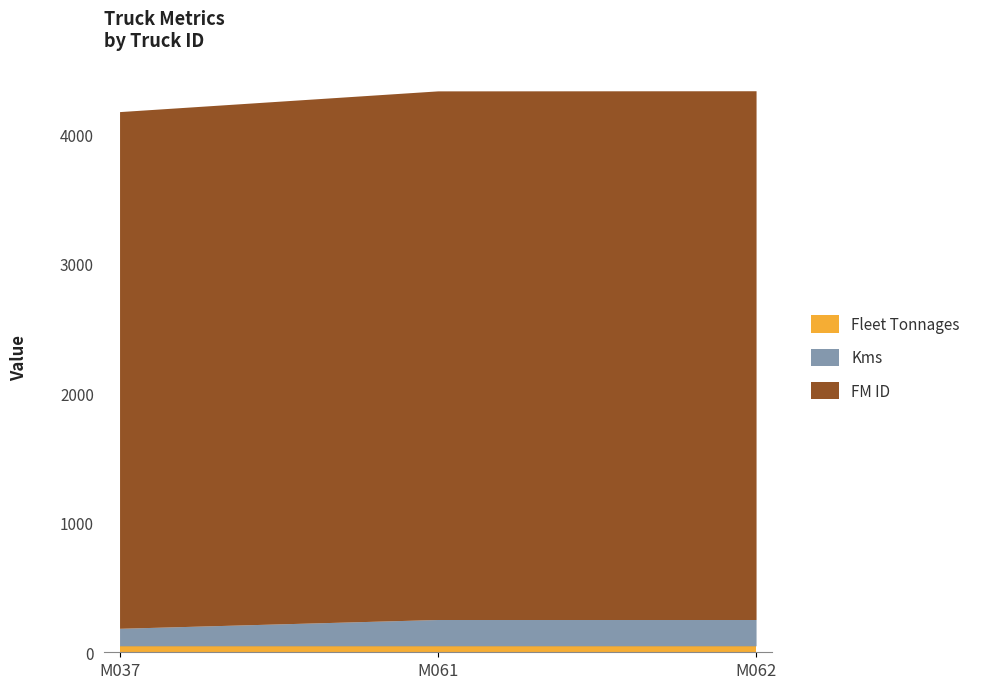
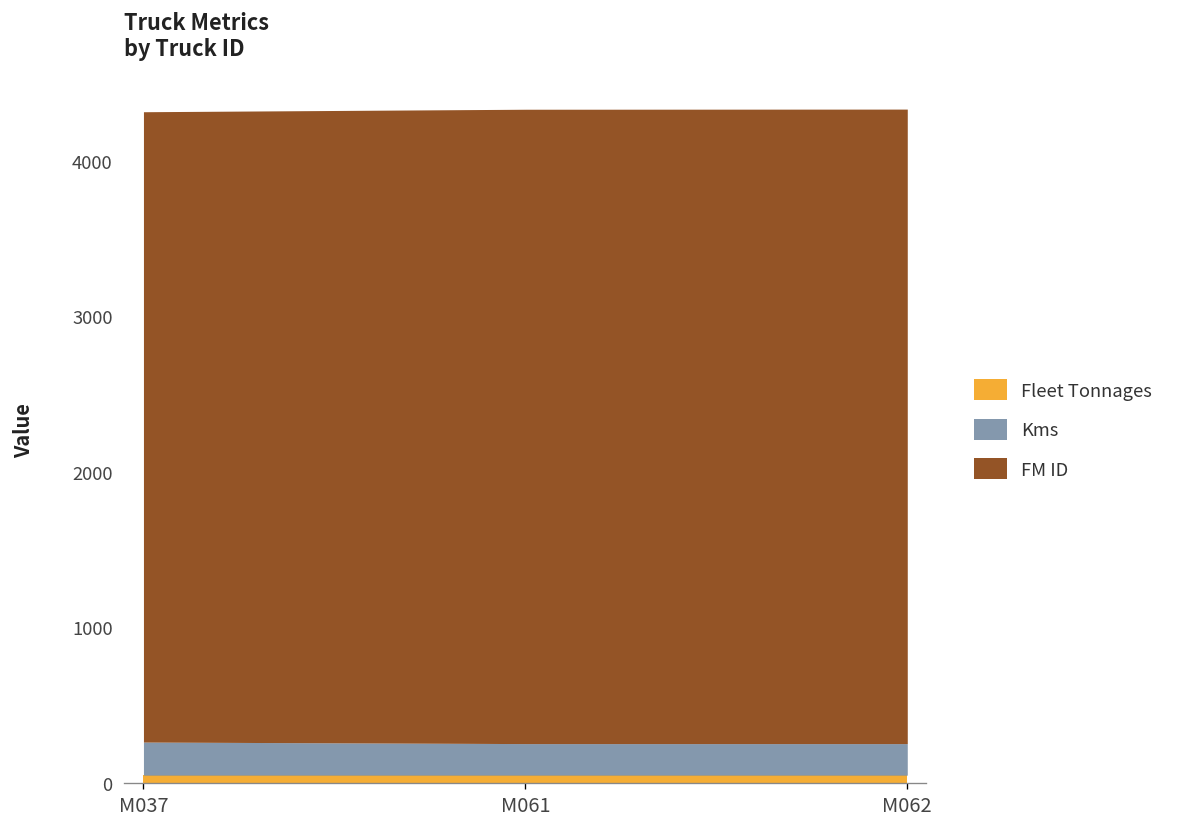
Kms, M037: 140 -> 210
FM ID, M037: 3990 -> 4050
